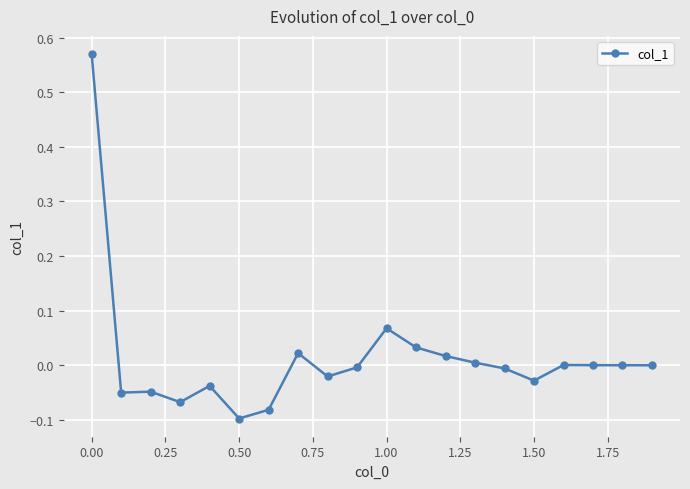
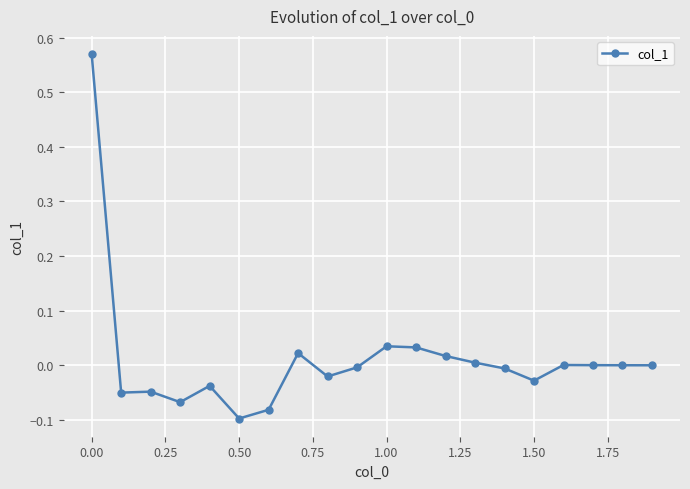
1.00: 0.07 -> 0.03
